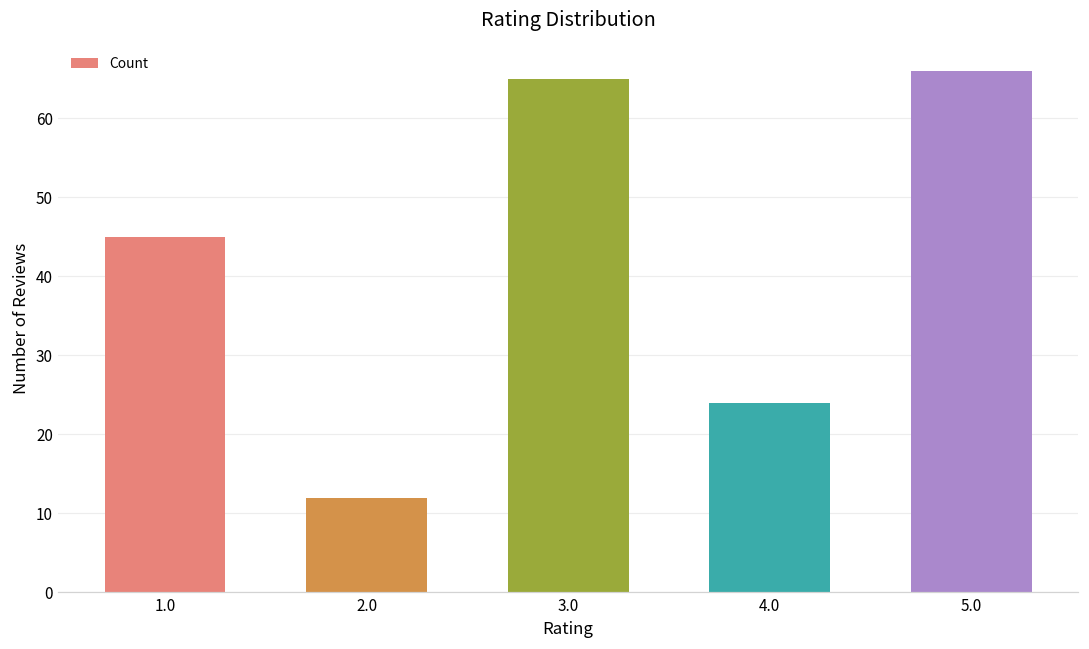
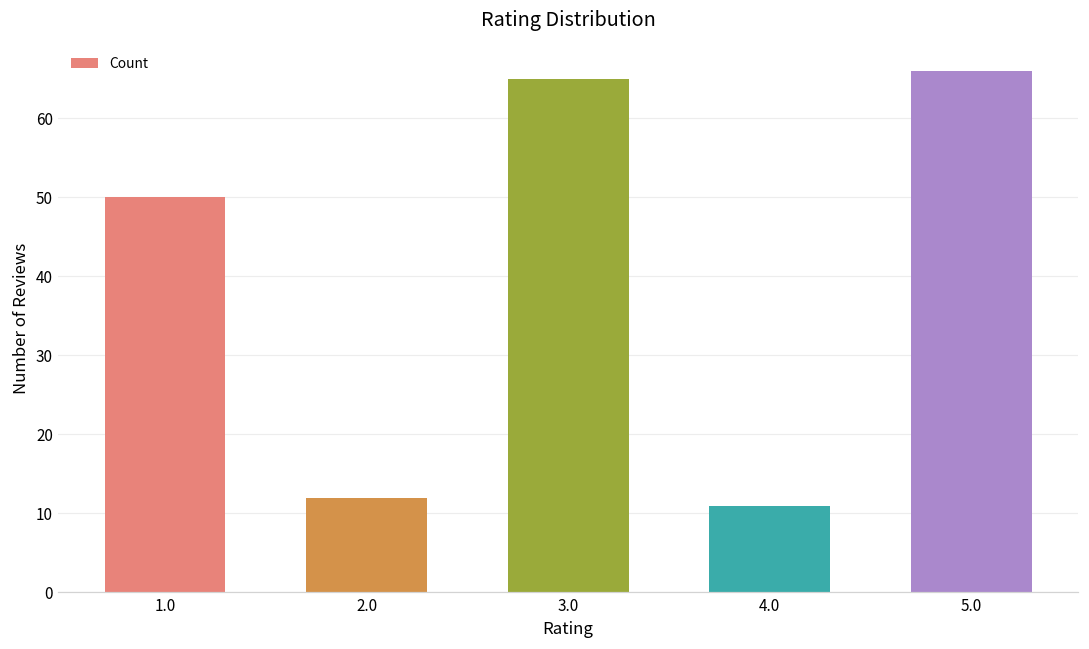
1.0: 45 -> 50
4.0: 24 -> 11
